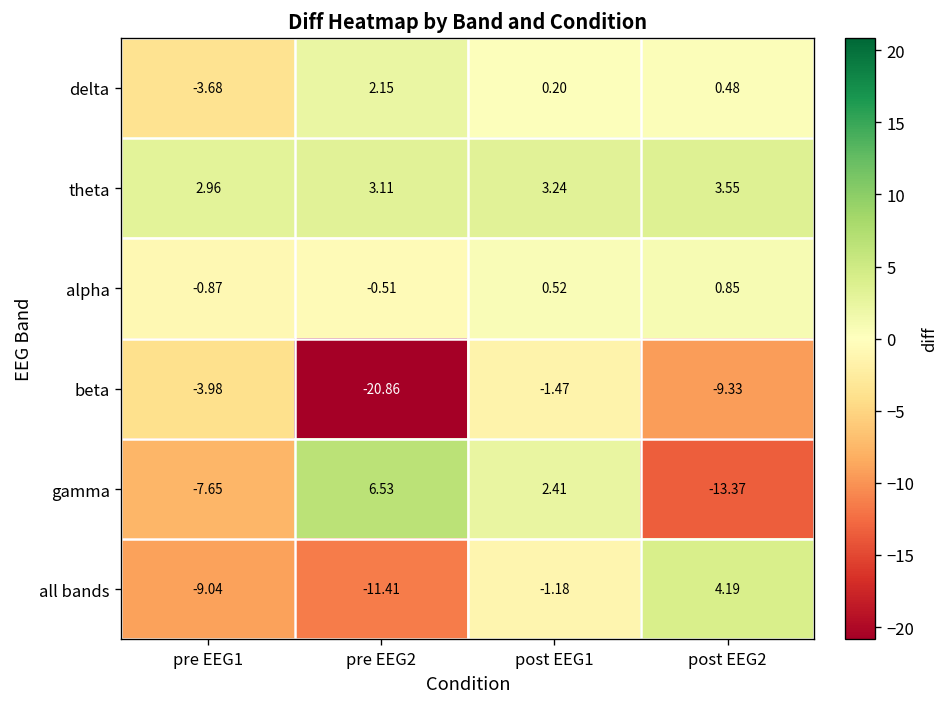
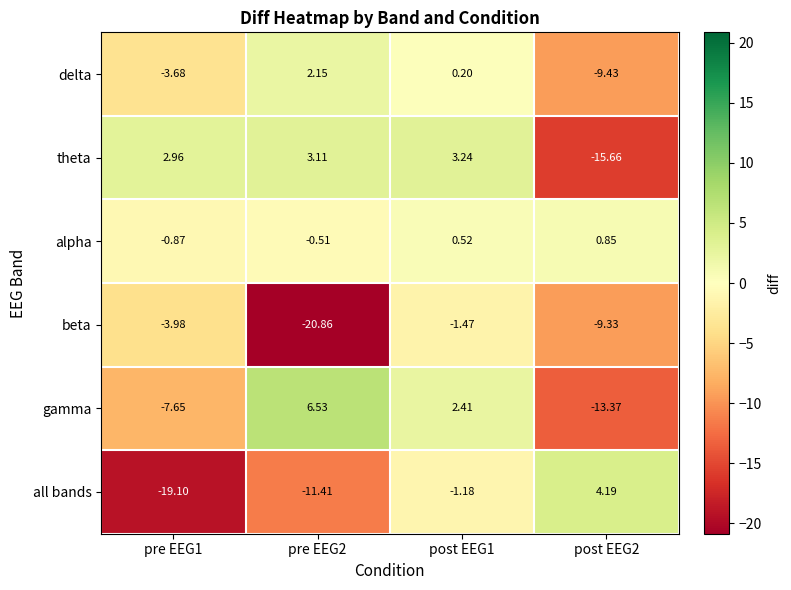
delta, post EEG2: 0.48 -> -9.43
theta, post EEG2: 3.55 -> -15.66
all bands, pre EEG1: -9.04 -> -19.10
